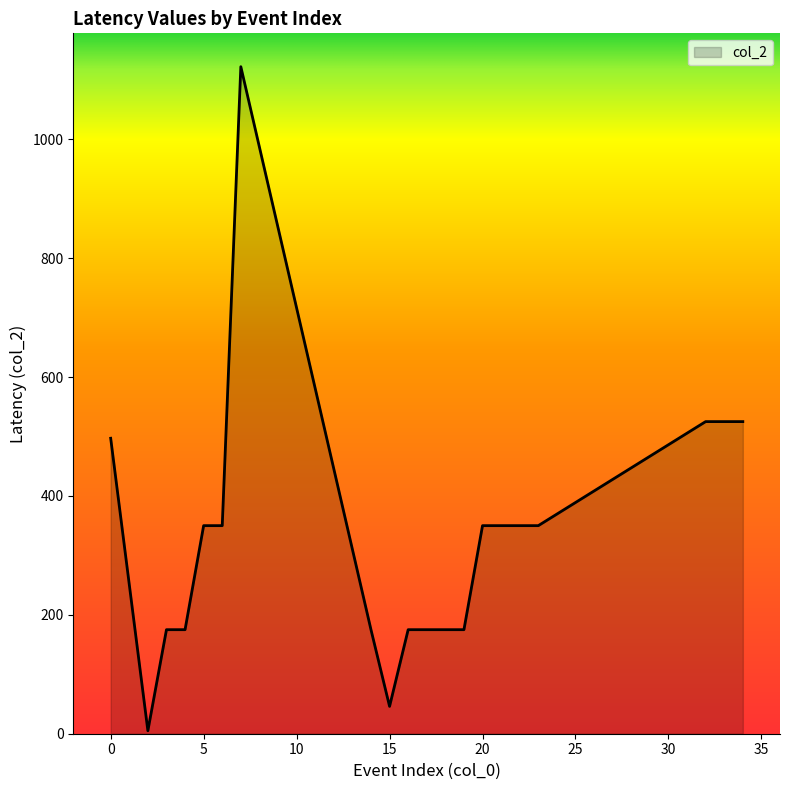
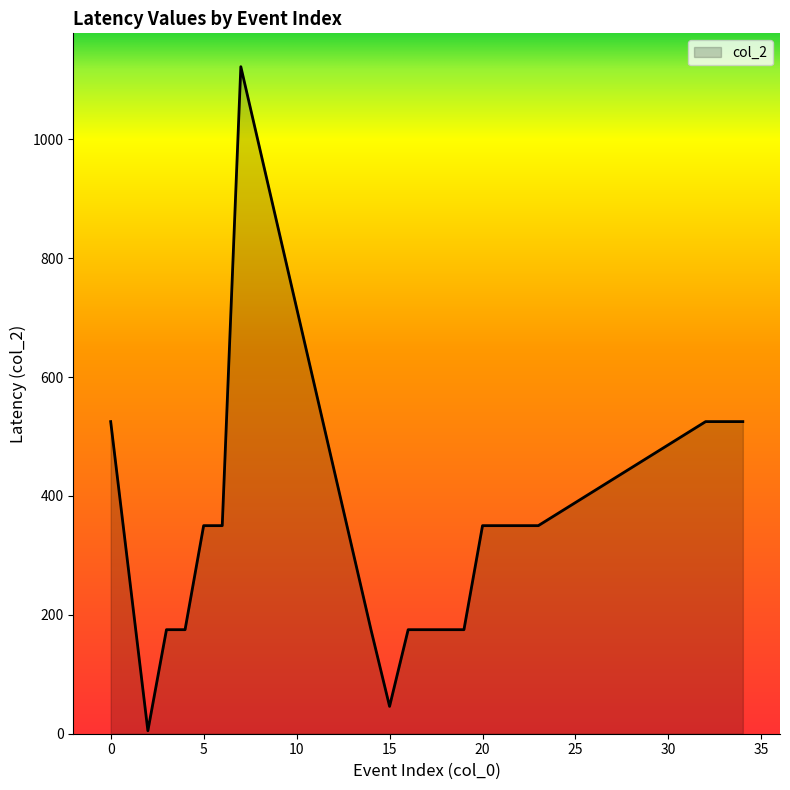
0: 500 -> 530
